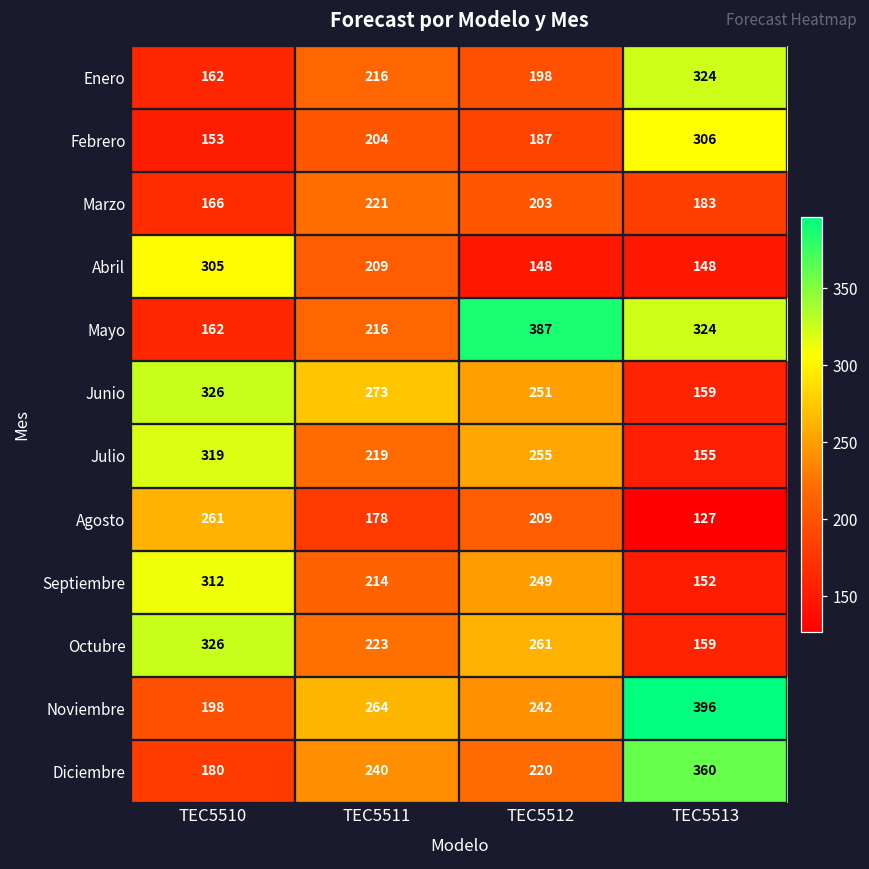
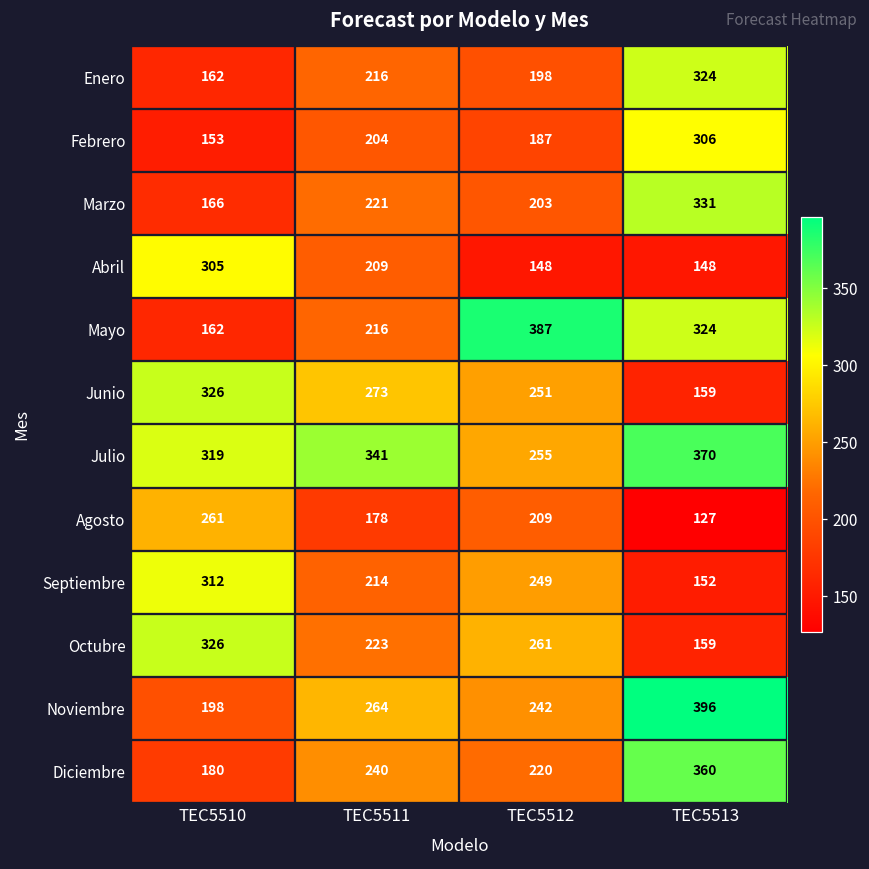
Marzo, TEC5513: 183 -> 331
Julio, TEC5511: 219 -> 341
Julio, TEC5513: 155 -> 370
